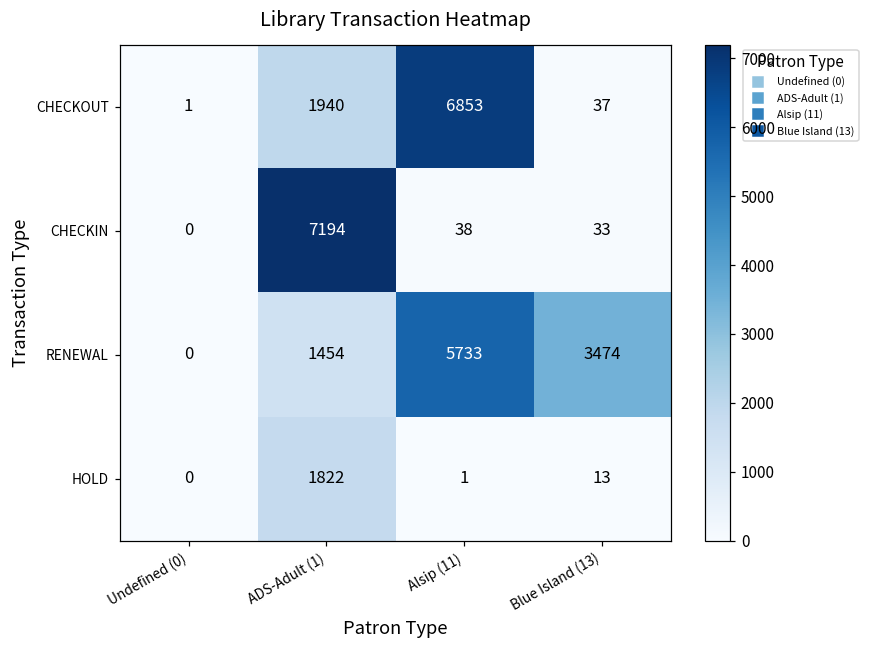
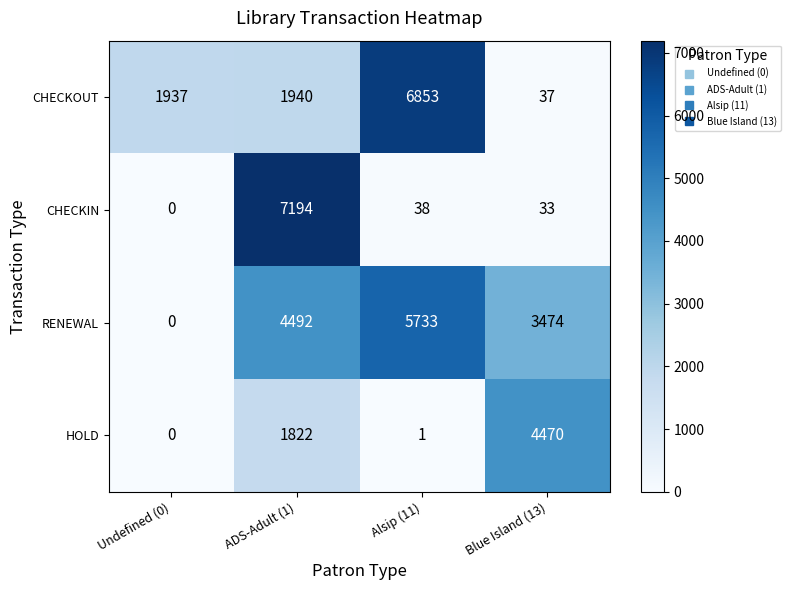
CHECKOUT, Undefined (0): 1 -> 1937
RENEWAL, ADS-Adult (1): 1454 -> 4492
HOLD, Blue Island (13): 13 -> 4470
